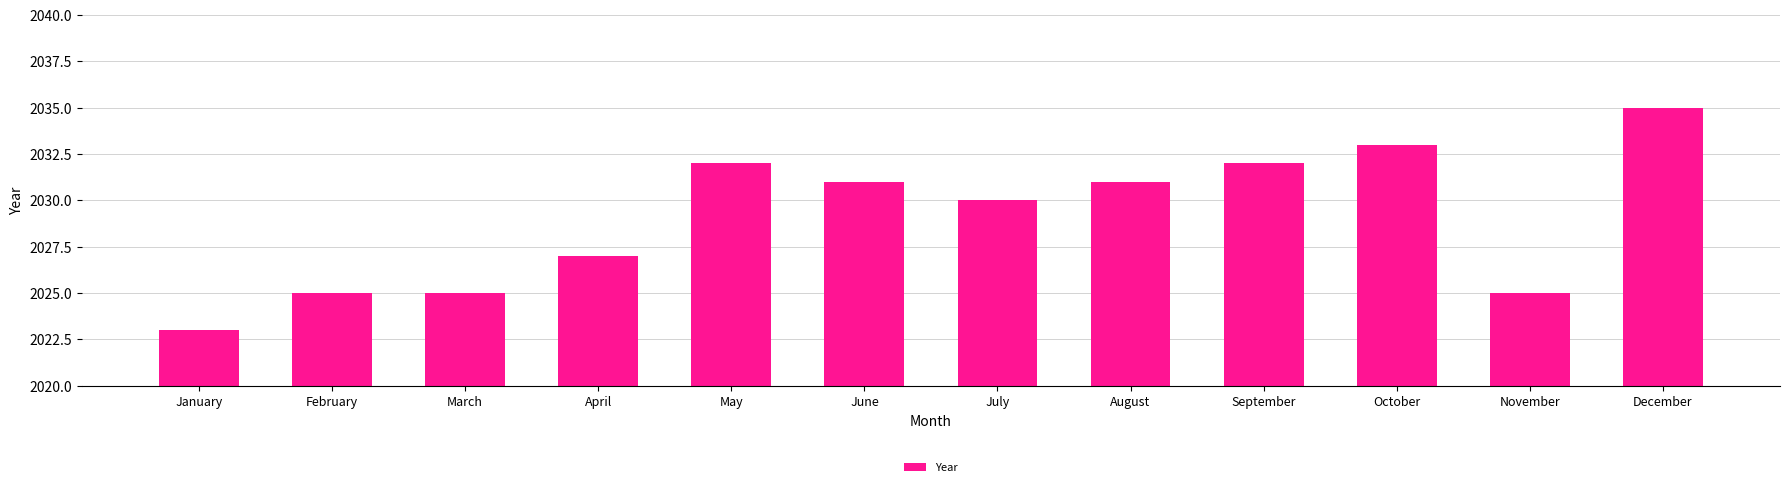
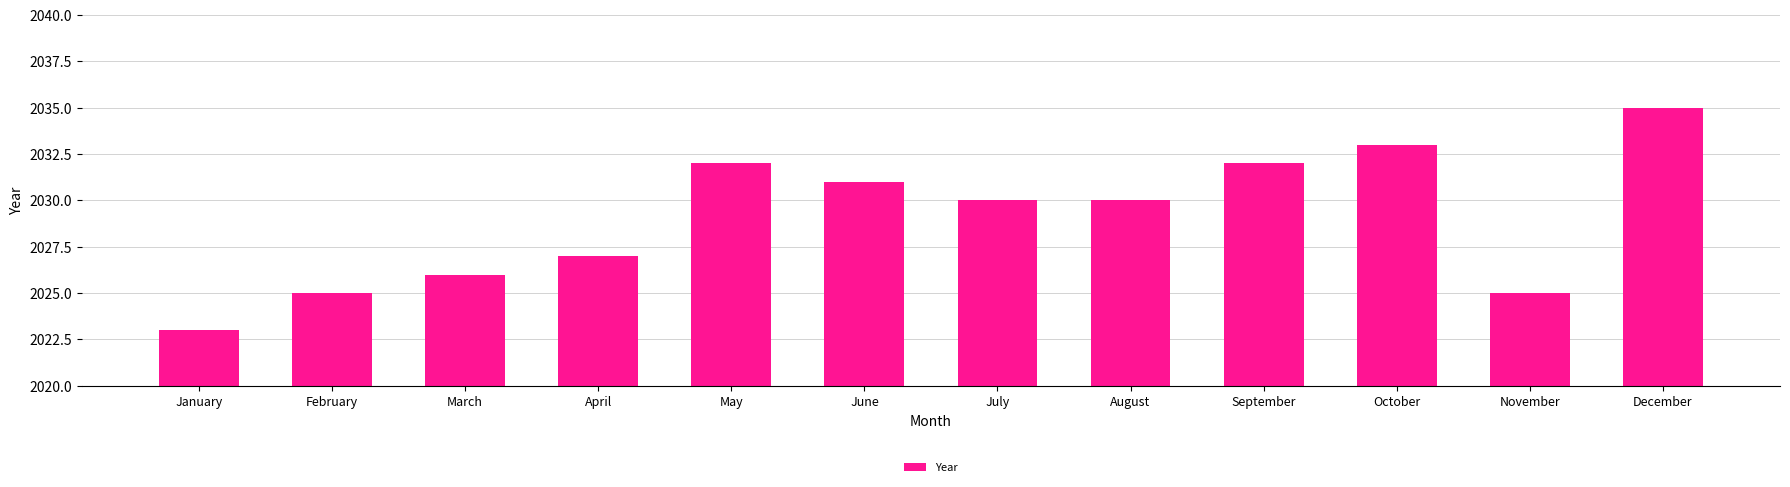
March: 2025 -> 2026
August: 2031 -> 2030
